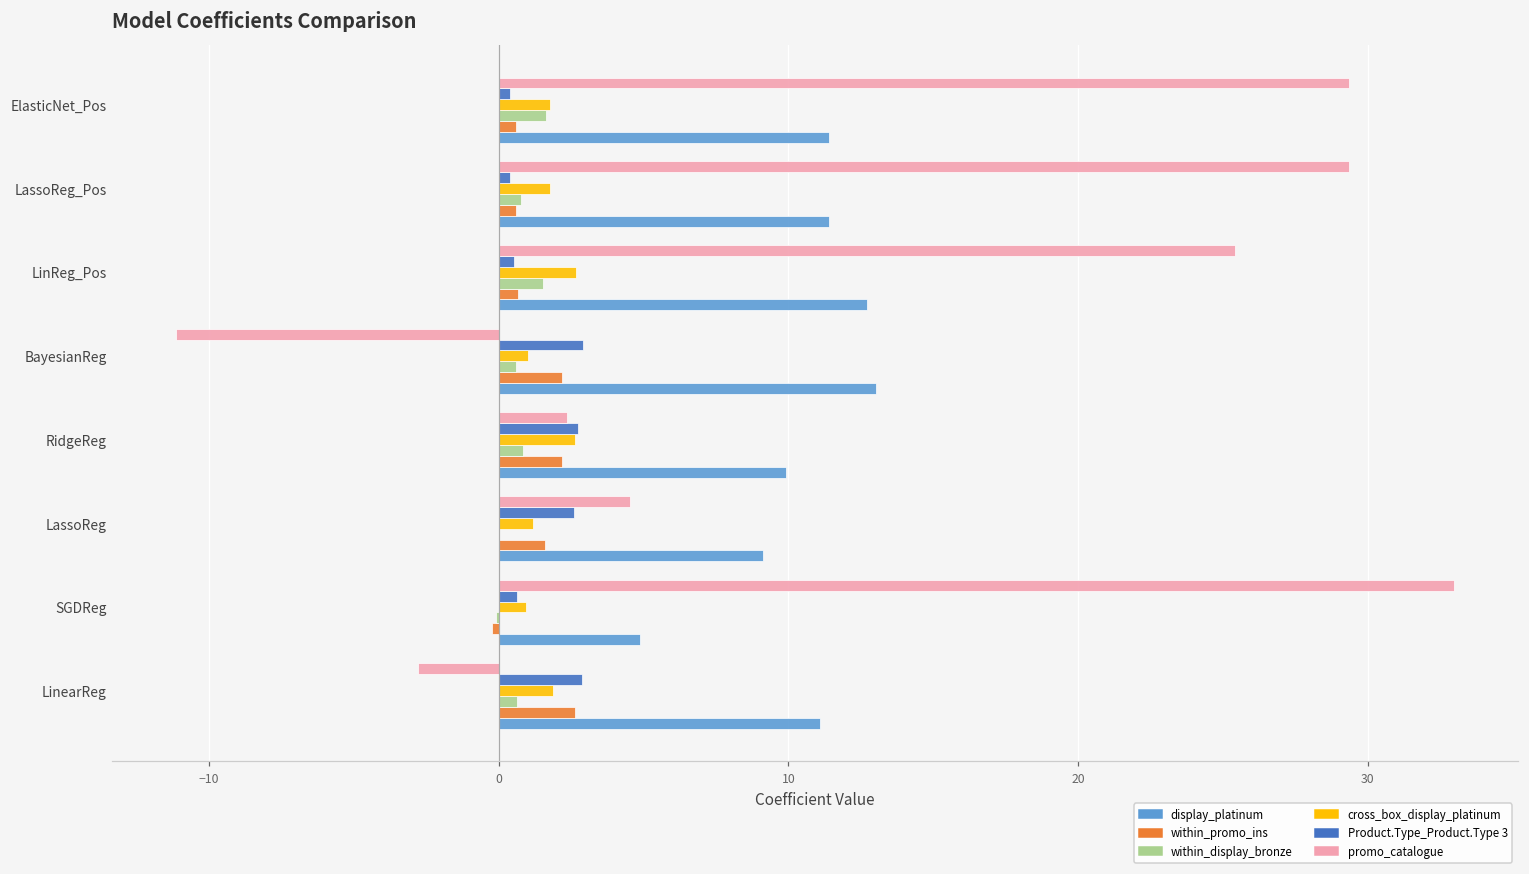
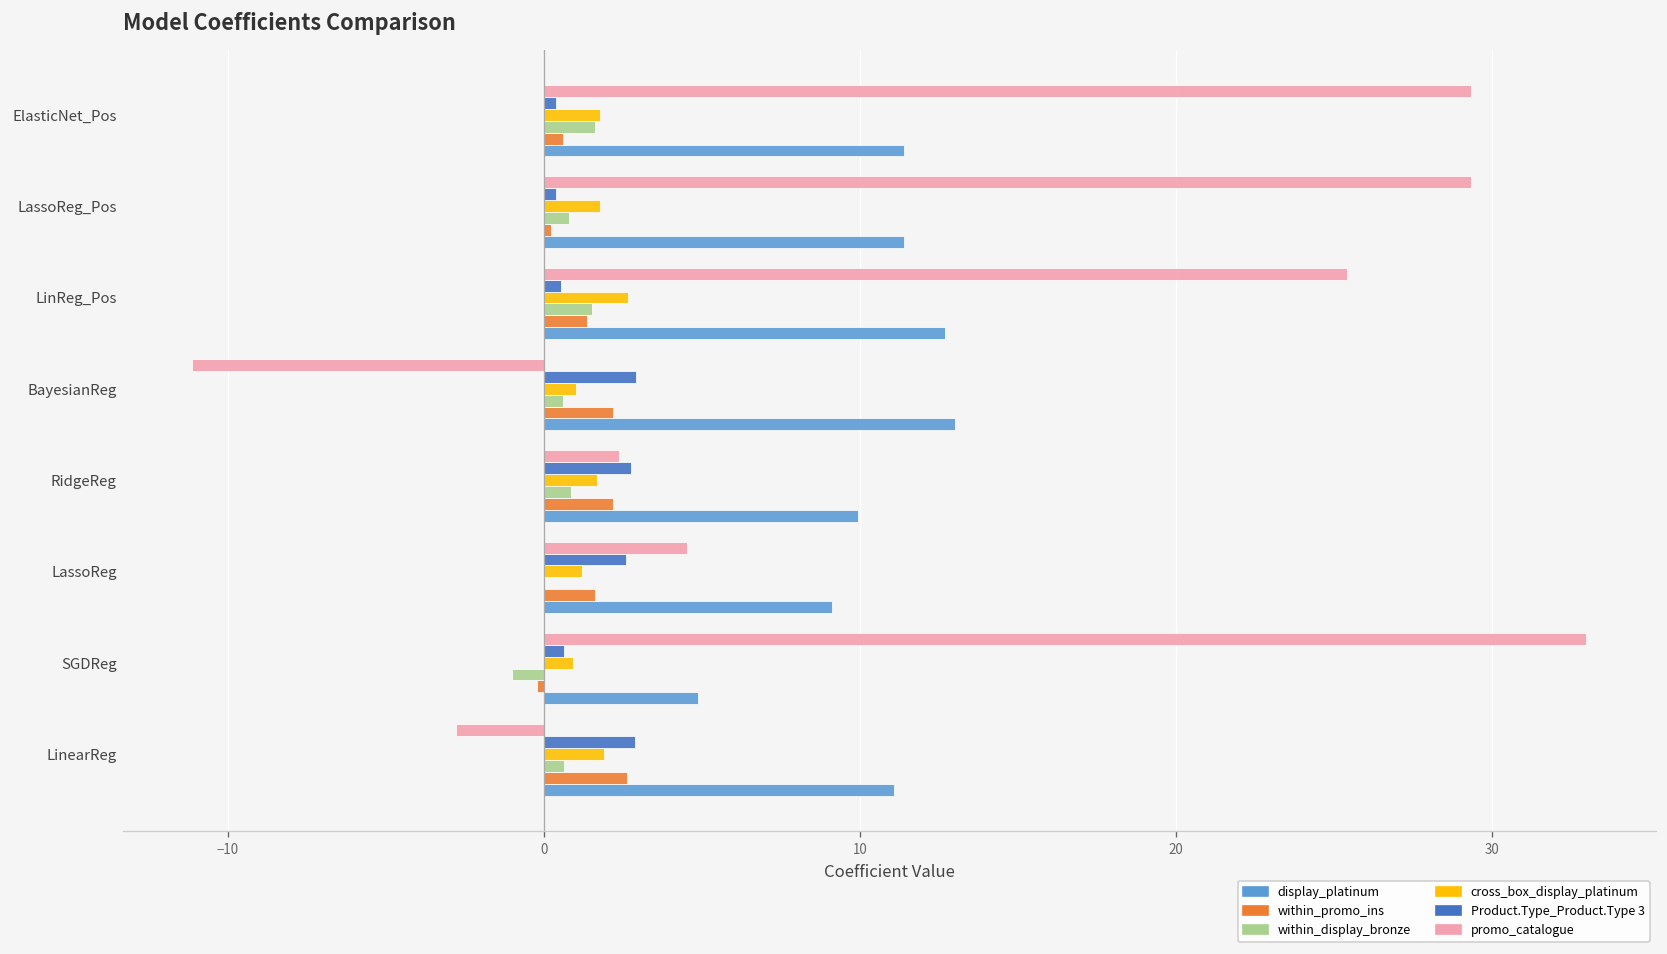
within_promo_ins, LassoReg_Pos: 0.6 -> 0.2
within_promo_ins, LinReg_Pos: 0.7 -> 1.4
cross_box_display_platinum, RidgeReg: 2.6 -> 1.7
within_display_bronze, SGDReg: -0.1 -> -1.0
